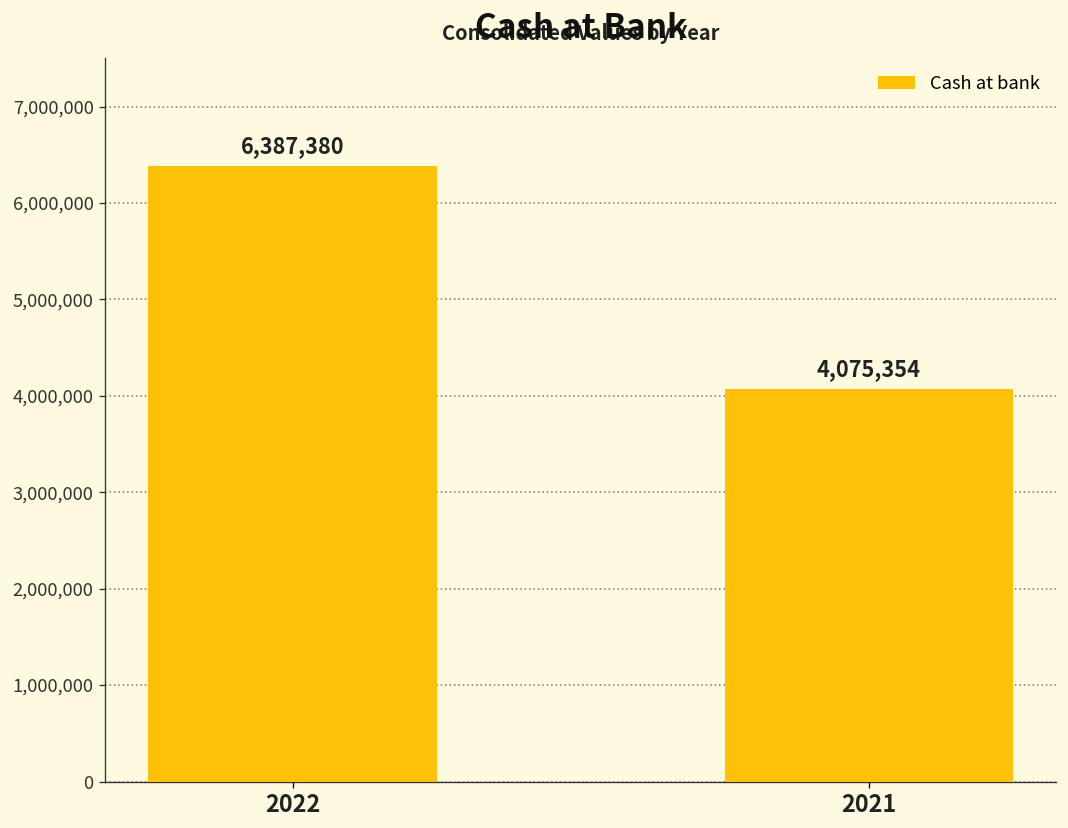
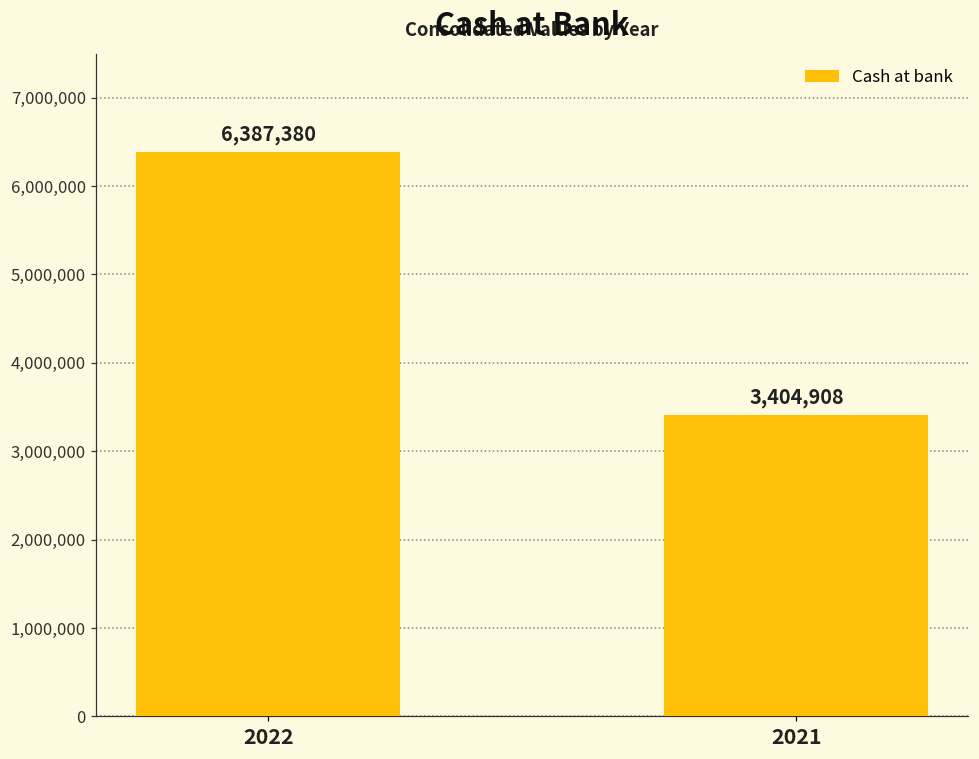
2021: 4,075,354 -> 3,404,908
